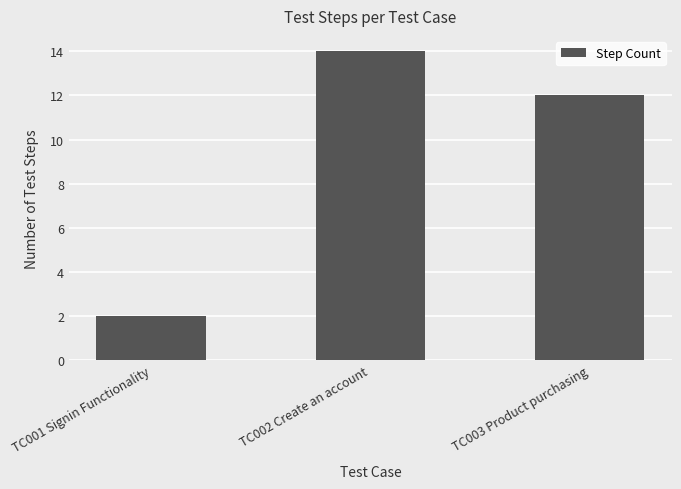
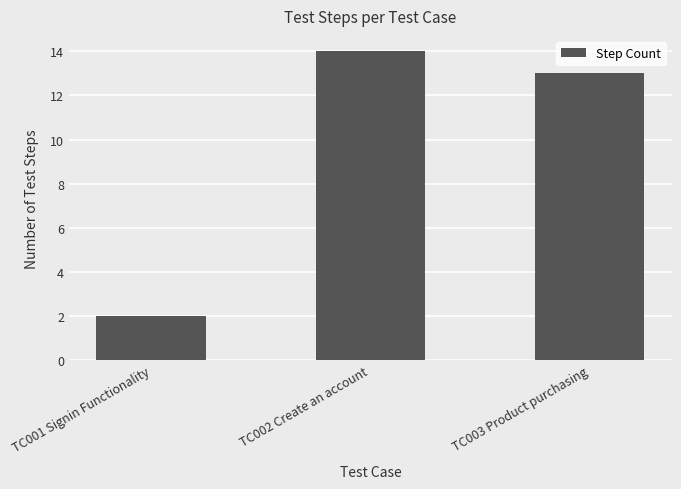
TC003 Product purchasing: 12 -> 13
